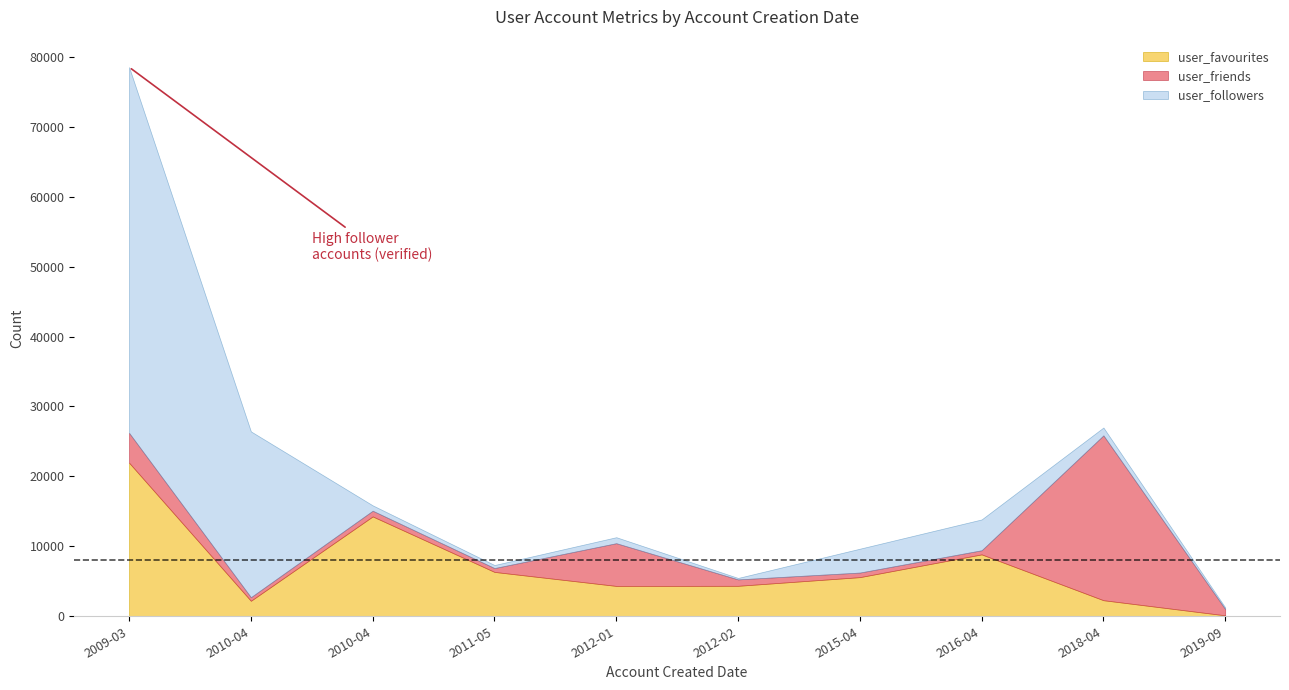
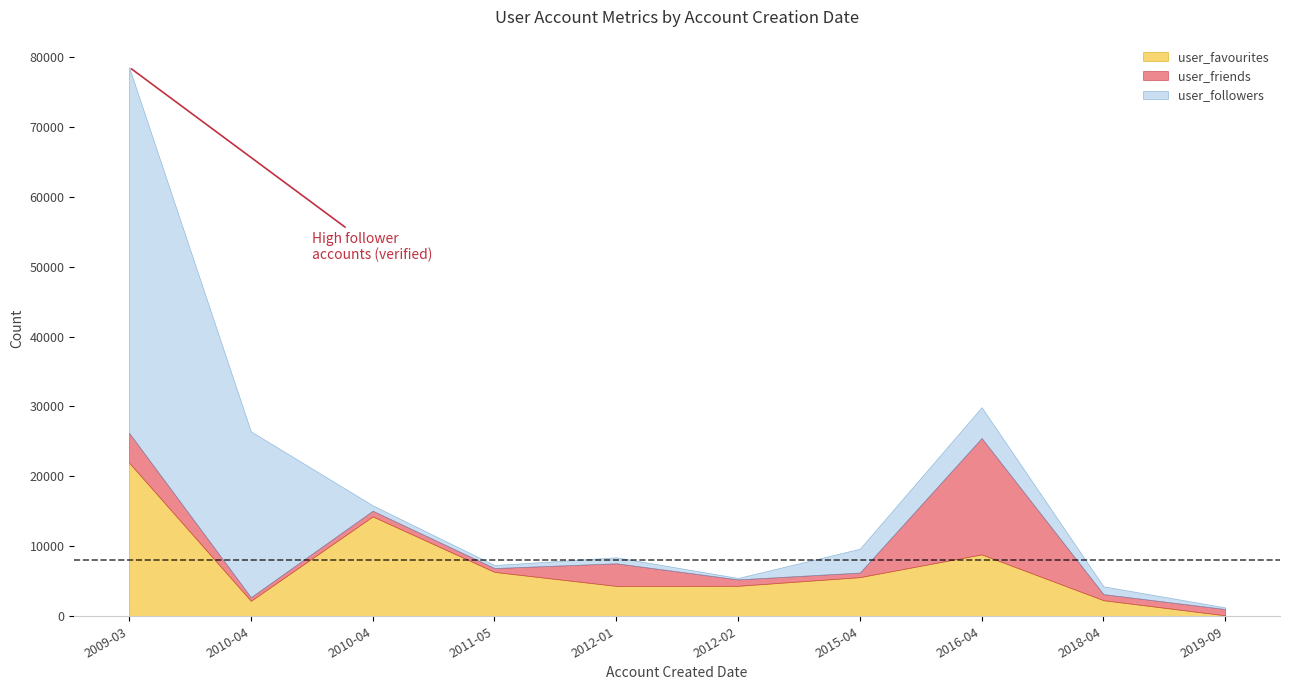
user_friends, 2012-01: 6000 -> 3000
user_friends, 2016-04: 1000 -> 17000
user_friends, 2018-04: 24000 -> 1000
